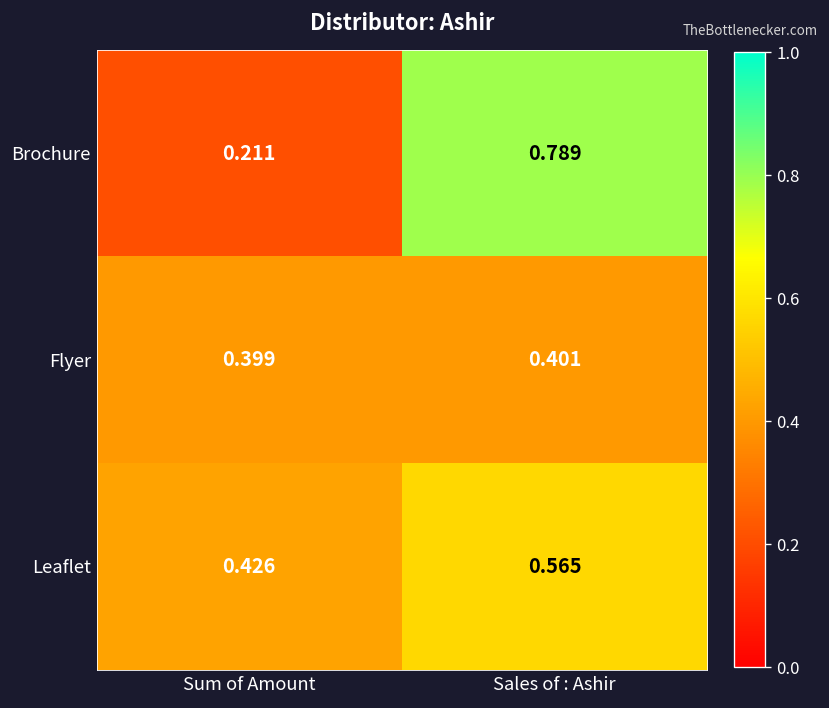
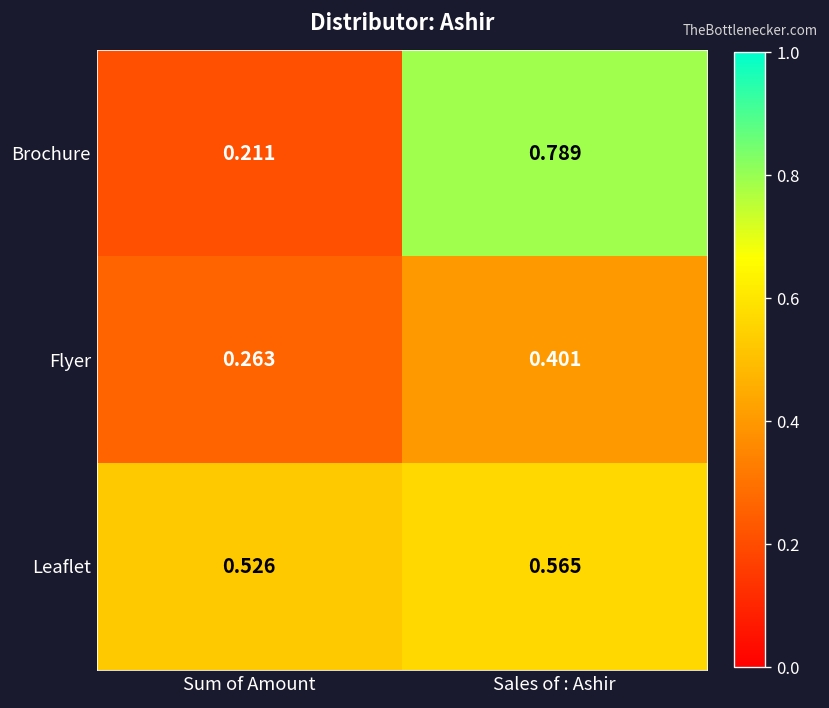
Flyer, Sum of Amount: 0.399 -> 0.263
Leaflet, Sum of Amount: 0.426 -> 0.526
